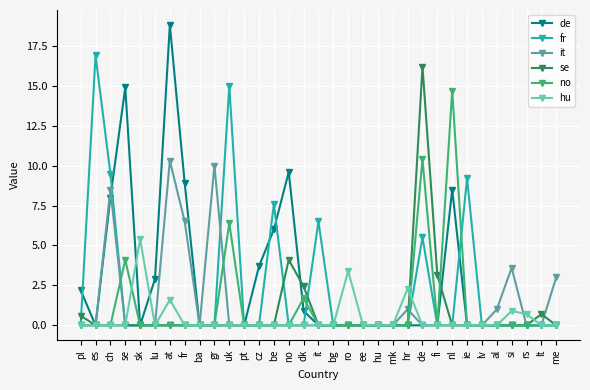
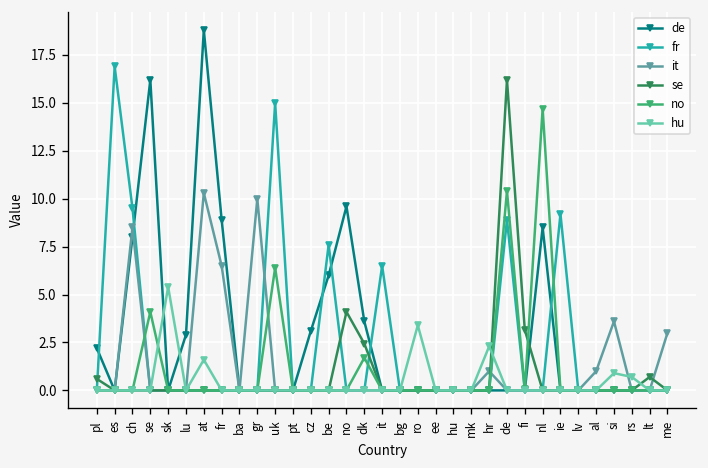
de, se: 14.9 -> 16.2
de, cz: 3.7 -> 3.1
de, dk: 0.9 -> 3.6
fr, de: 5.5 -> 8.9
